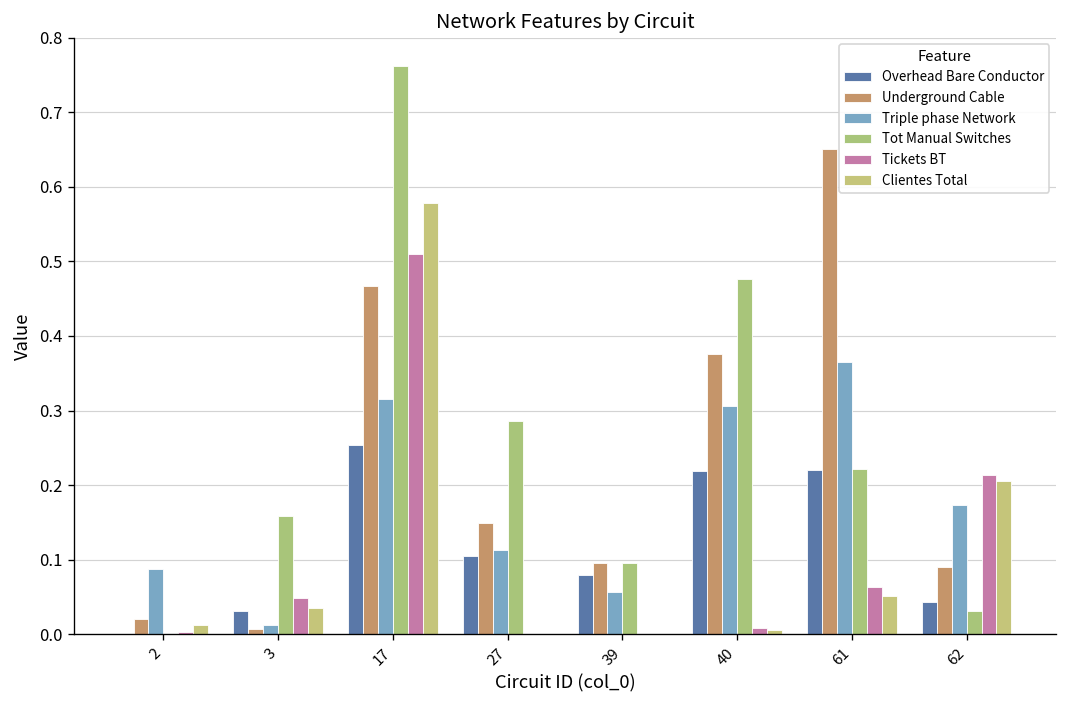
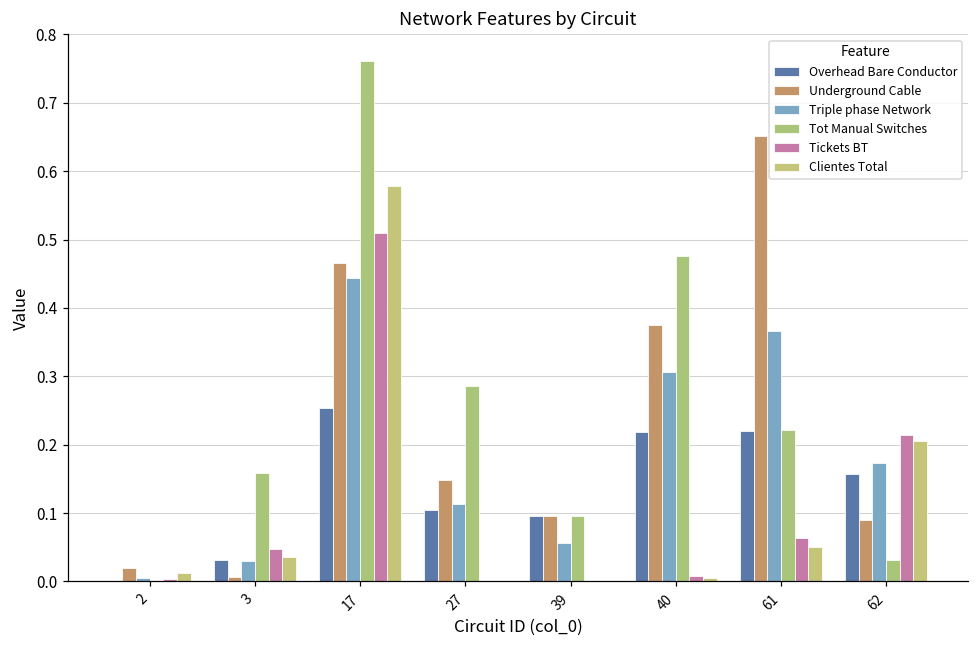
Triple phase Network, 2: 0.09 -> 0.00
Triple phase Network, 3: 0.01 -> 0.03
Triple phase Network, 17: 0.32 -> 0.44
Overhead Bare Conductor, 39: 0.08 -> 0.10
Overhead Bare Conductor, 62: 0.04 -> 0.16
